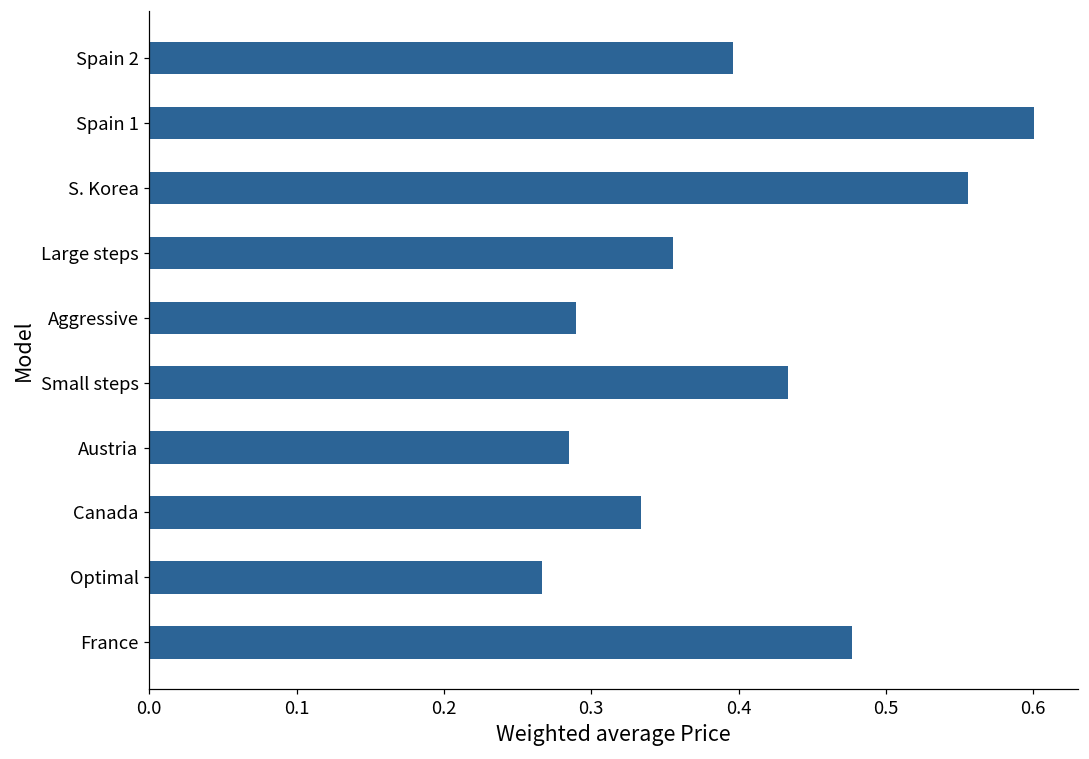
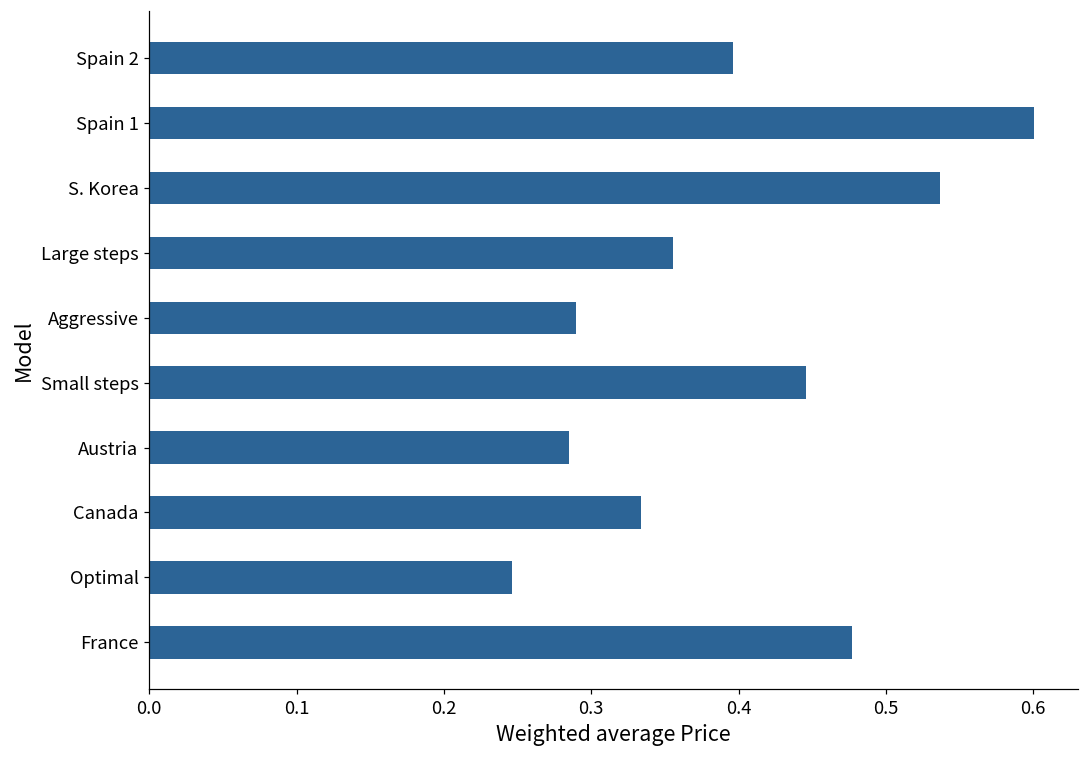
S. Korea: 0.555 -> 0.537
Small steps: 0.434 -> 0.446
Optimal: 0.267 -> 0.246
